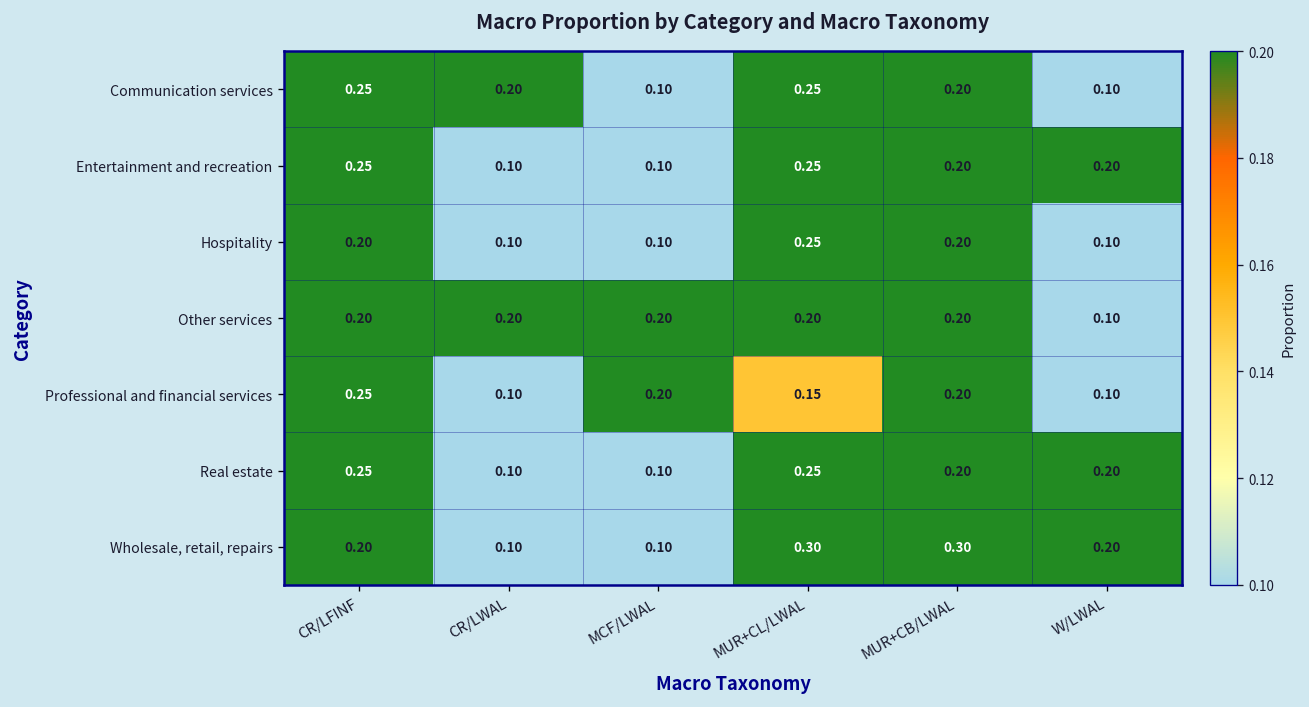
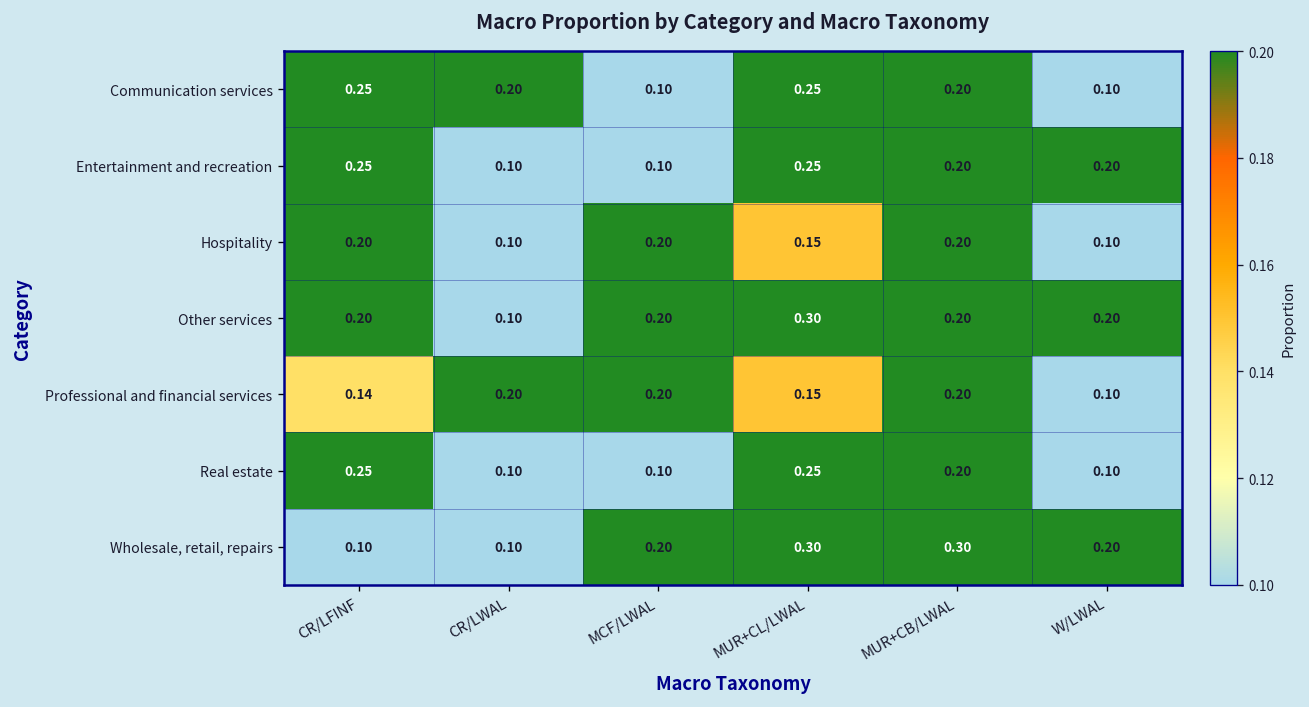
Hospitality, MCF/LWAL: 0.10 -> 0.20
Hospitality, MUR+CL/LWAL: 0.25 -> 0.15
Other services, CR/LWAL: 0.20 -> 0.10
Other services, MUR+CL/LWAL: 0.20 -> 0.30
Other services, W/LWAL: 0.10 -> 0.20
Professional and financial services, CR/LFINF: 0.25 -> 0.14
Professional and financial services, CR/LWAL: 0.10 -> 0.20
Real estate, W/LWAL: 0.20 -> 0.10
Wholesale, retail, repairs, CR/LFINF: 0.20 -> 0.10
Wholesale, retail, repairs, MCF/LWAL: 0.10 -> 0.20
